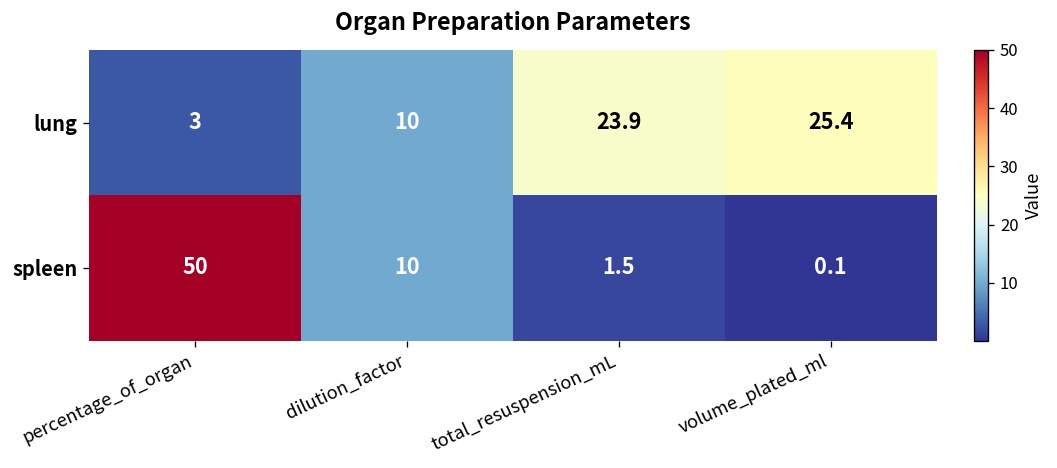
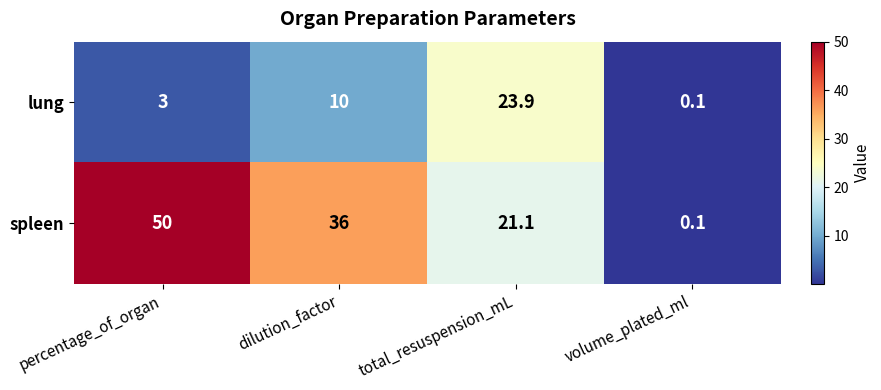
lung, volume_plated_ml: 25.4 -> 0.1
spleen, dilution_factor: 10 -> 36
spleen, total_resuspension_mL: 1.5 -> 21.1
